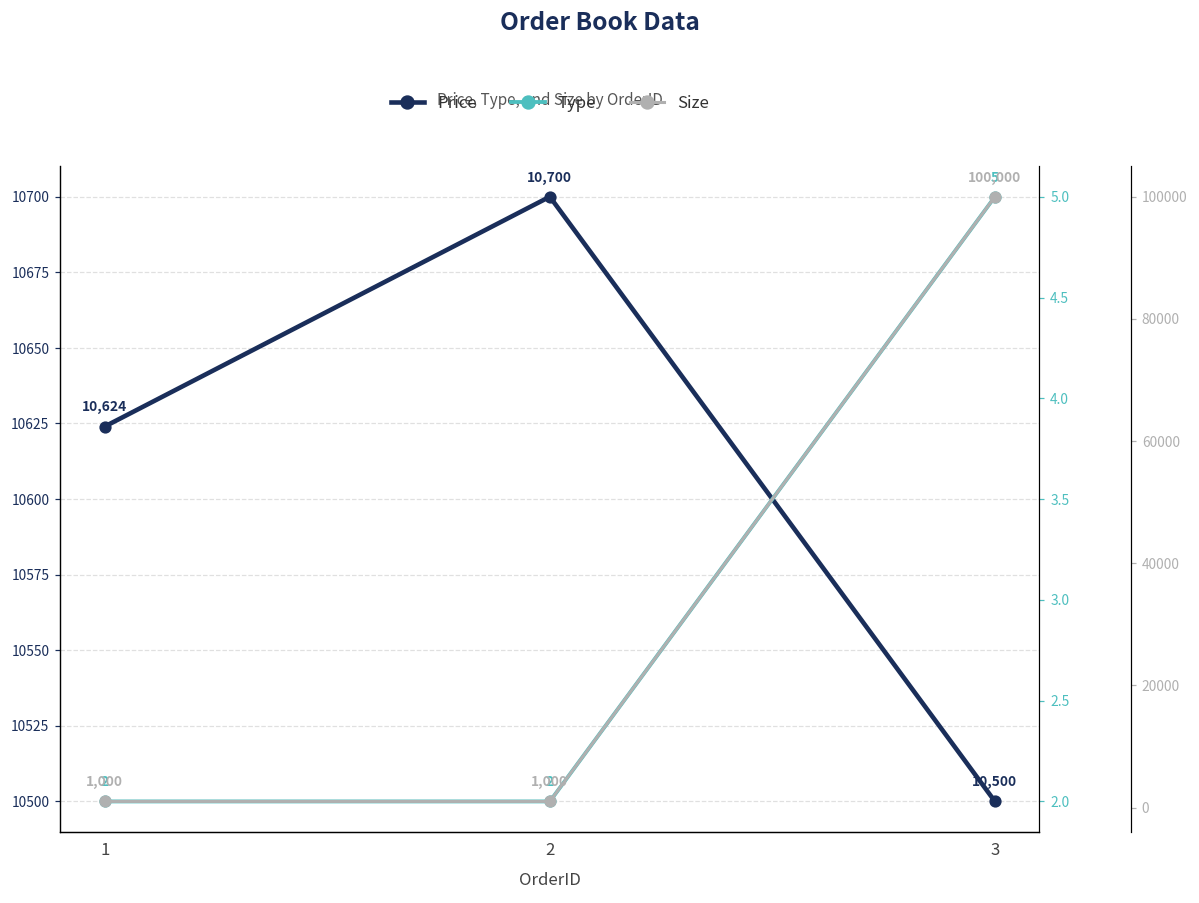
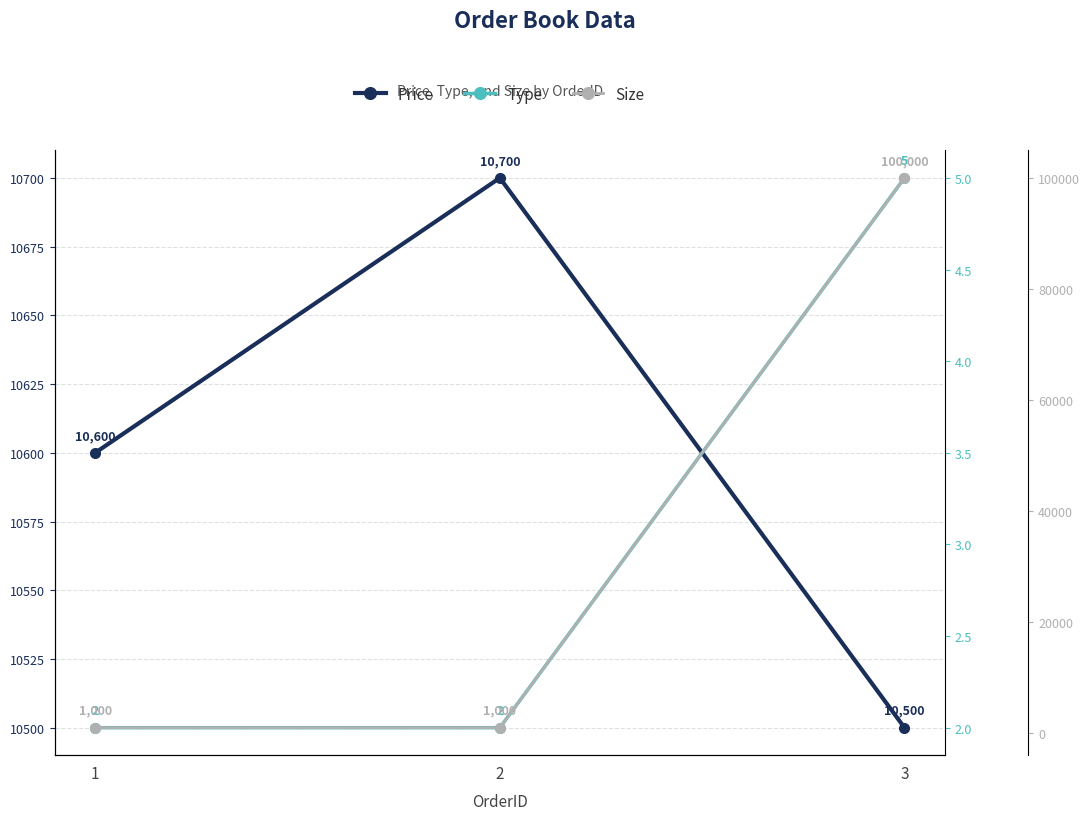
Price, 1: 10,624 -> 10,600
